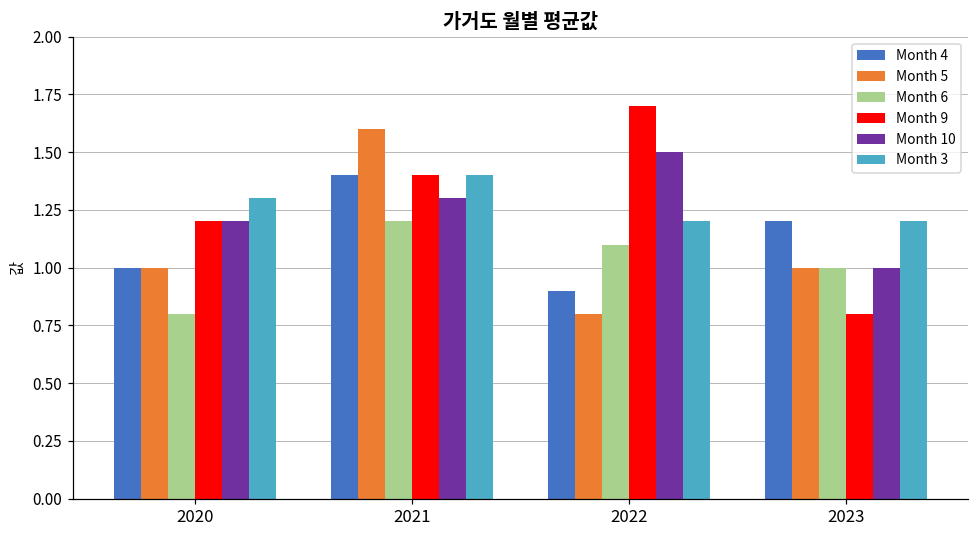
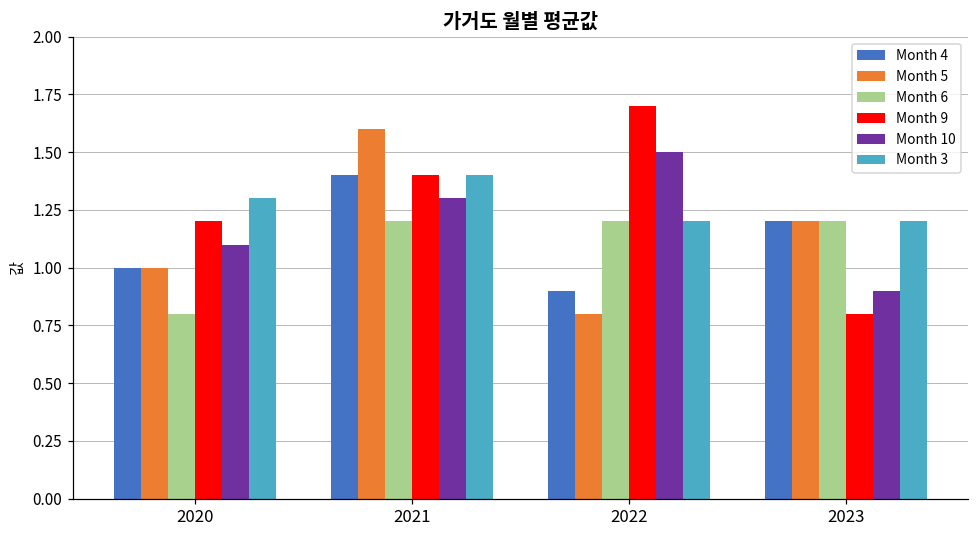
Month 10, 2020: 1.2 -> 1.1
Month 6, 2022: 1.1 -> 1.2
Month 5, 2023: 1.0 -> 1.2
Month 6, 2023: 1.0 -> 1.2
Month 10, 2023: 1.0 -> 0.9
